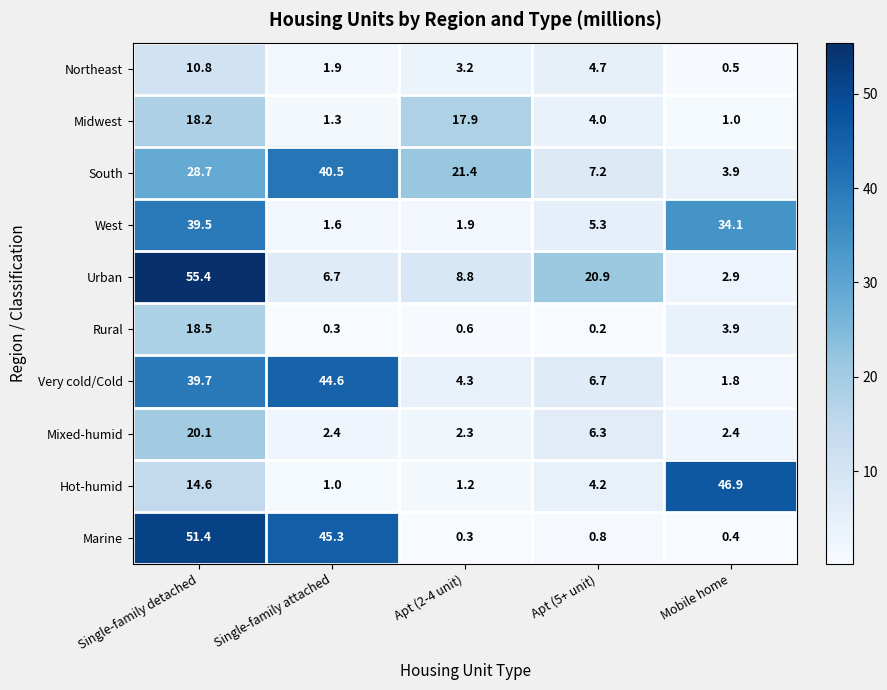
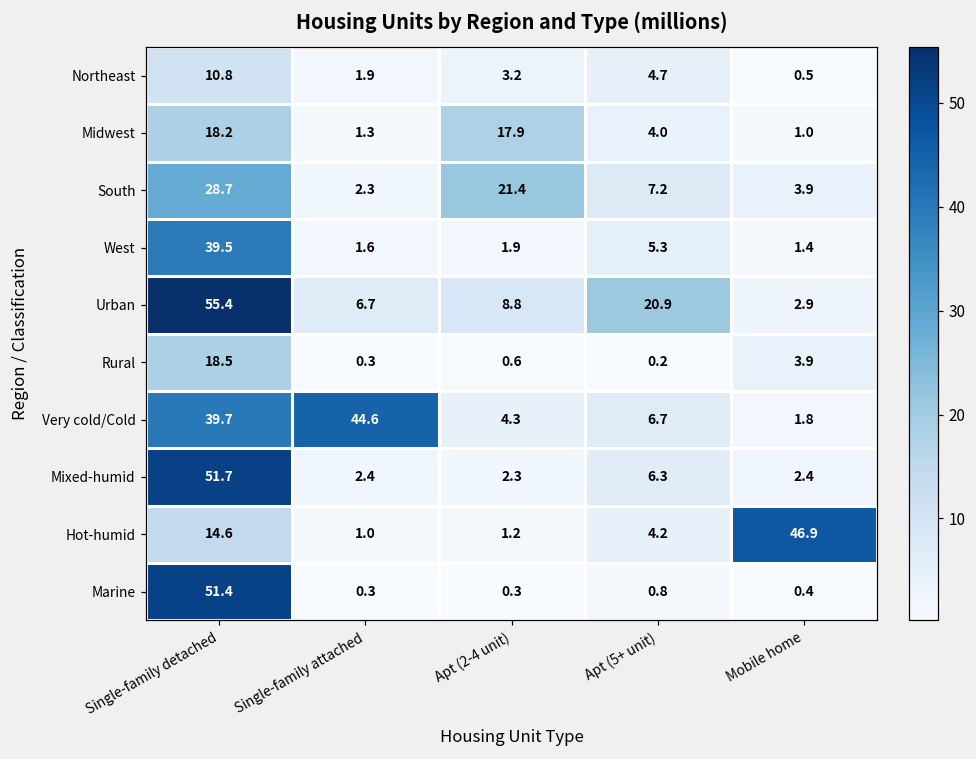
South, Single-family attached: 40.5 -> 2.3
West, Mobile home: 34.1 -> 1.4
Mixed-humid, Single-family detached: 20.1 -> 51.7
Marine, Single-family attached: 45.3 -> 0.3
